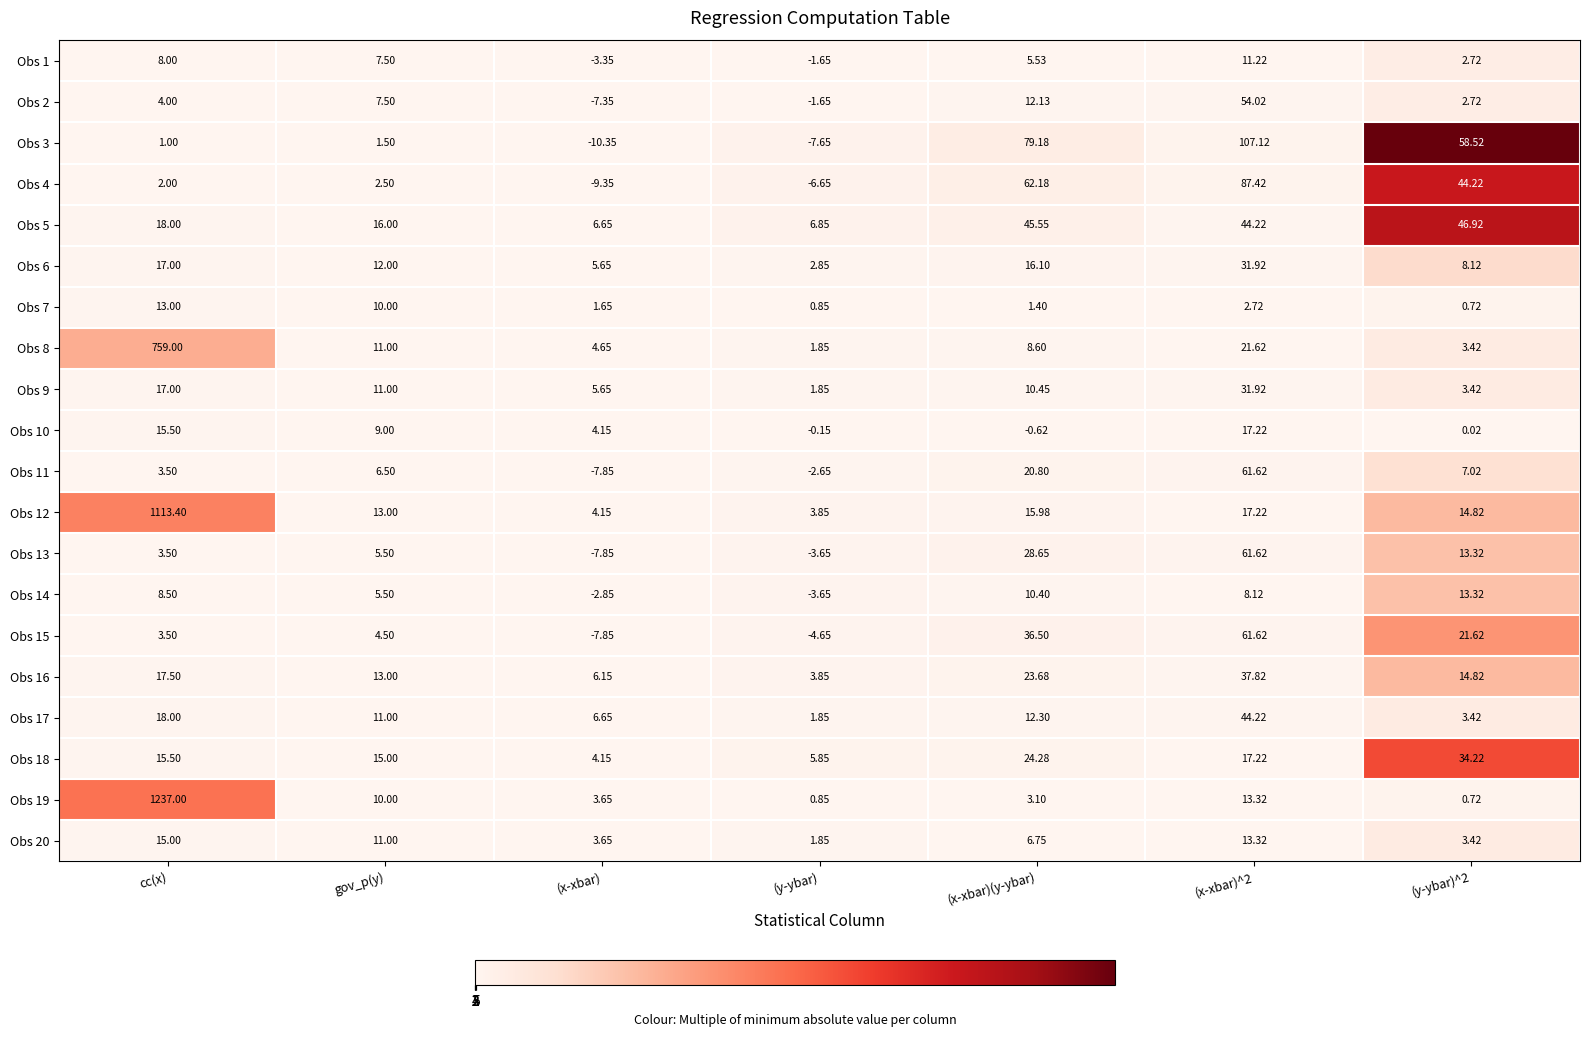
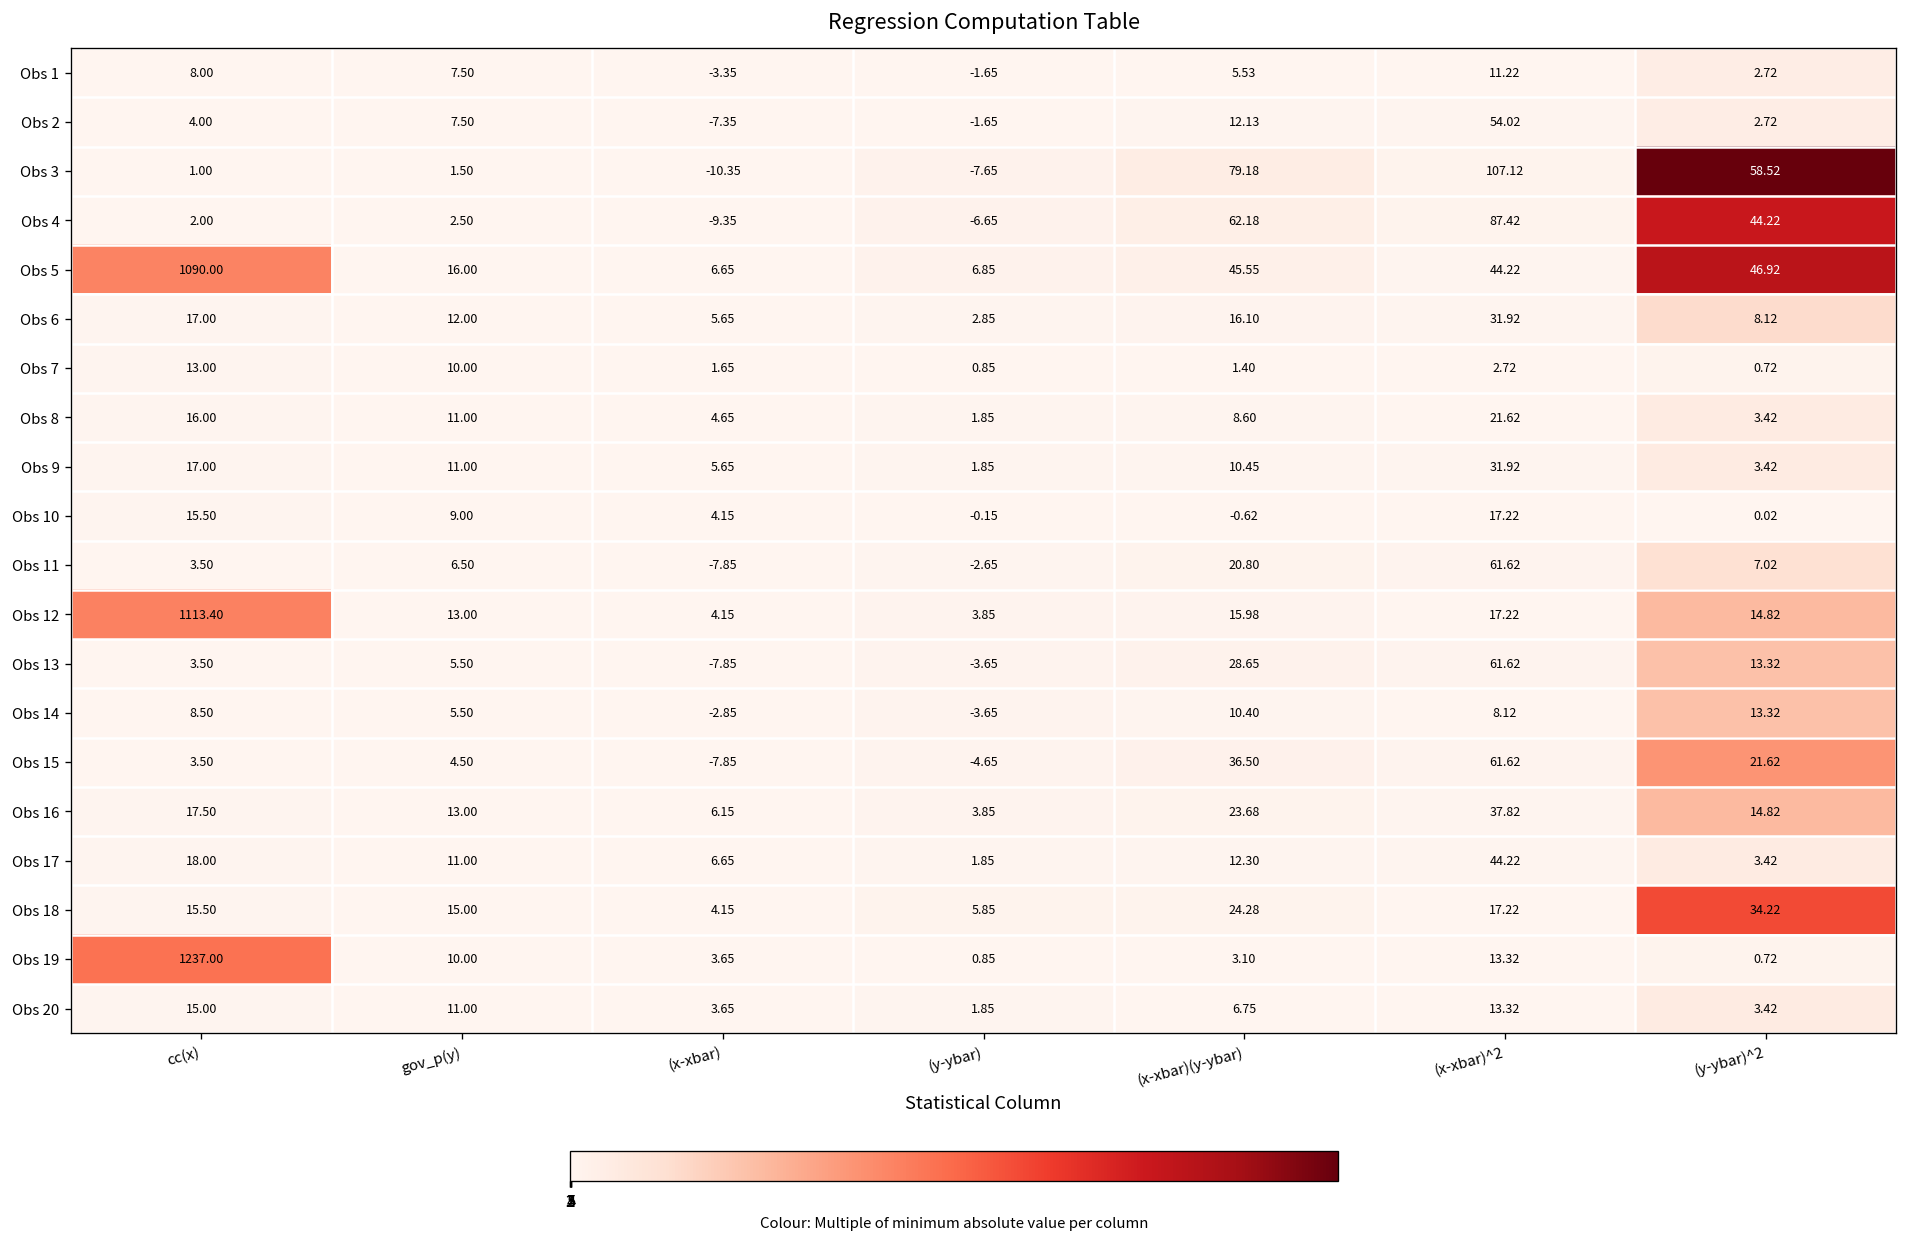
Obs 5, cc(x): 18.00 -> 1090.00
Obs 8, cc(x): 759.00 -> 16.00
